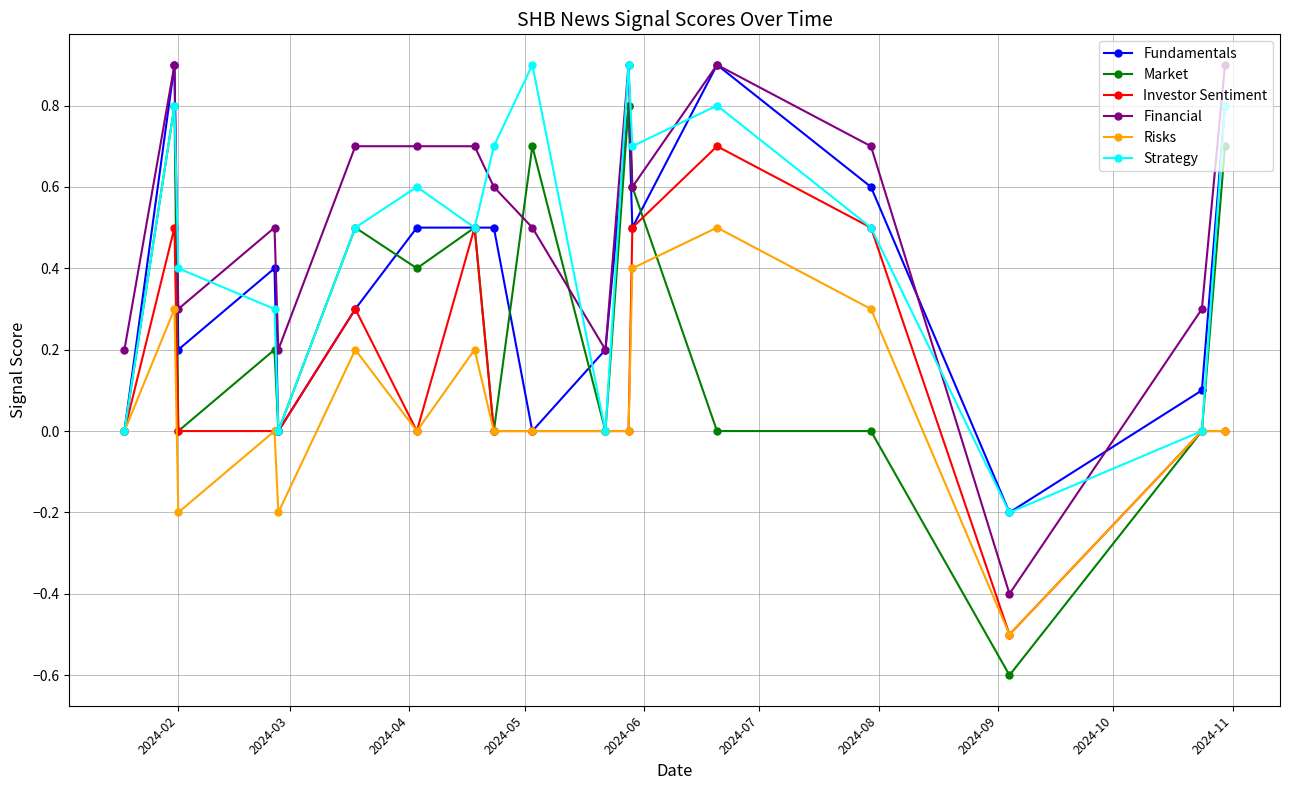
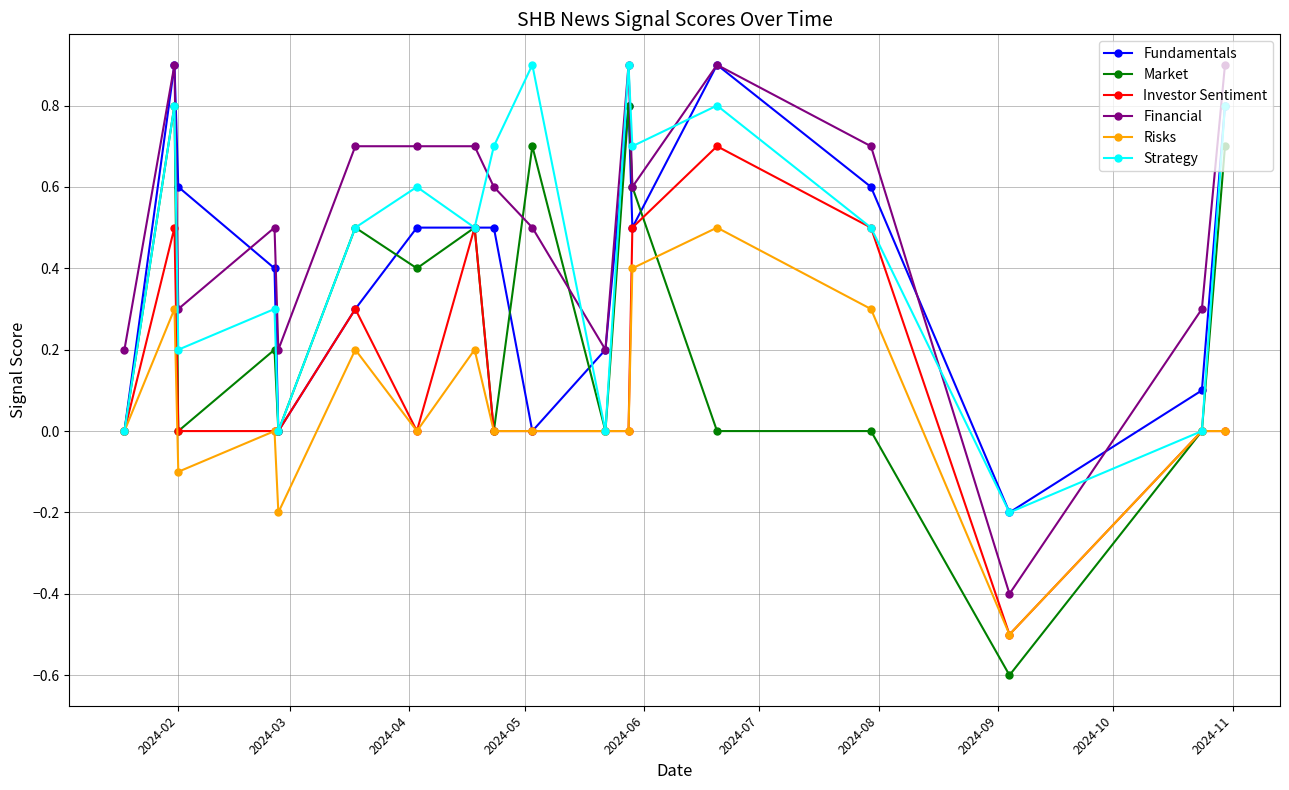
Fundamentals, 2024-02: 0.2 -> 0.6
Risks, 2024-02: -0.2 -> -0.1
Strategy, 2024-02: 0.4 -> 0.2
